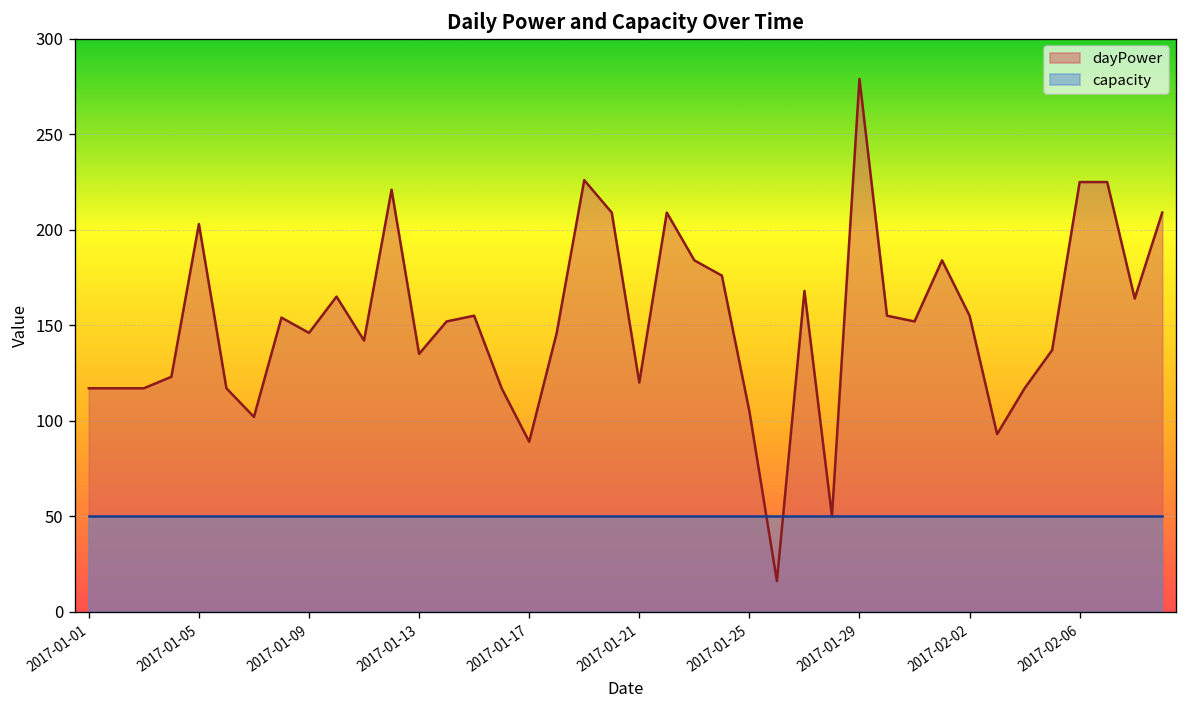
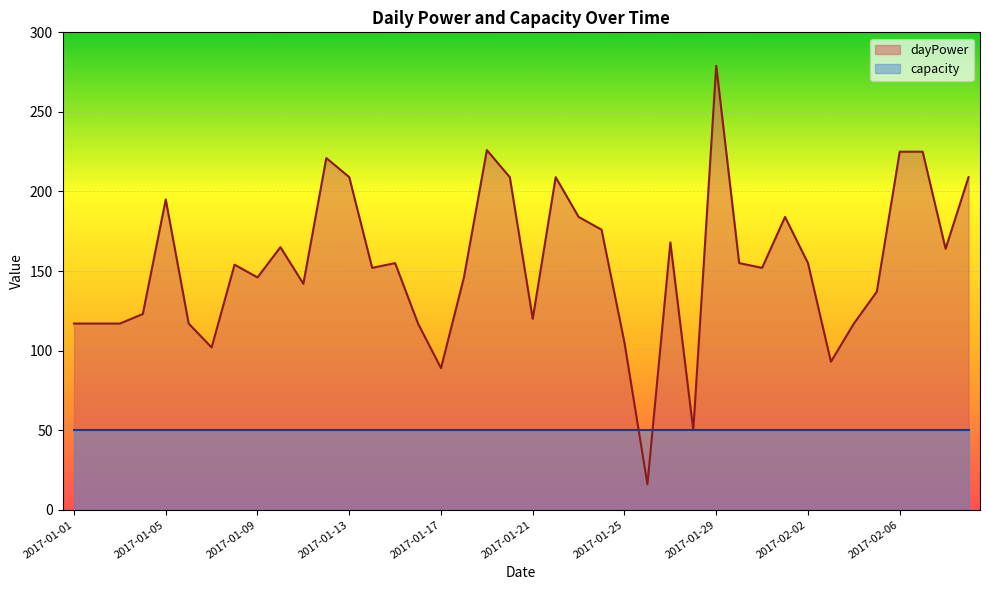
dayPower, 2017-01-05: 203 -> 195
dayPower, 2017-01-13: 135 -> 209
